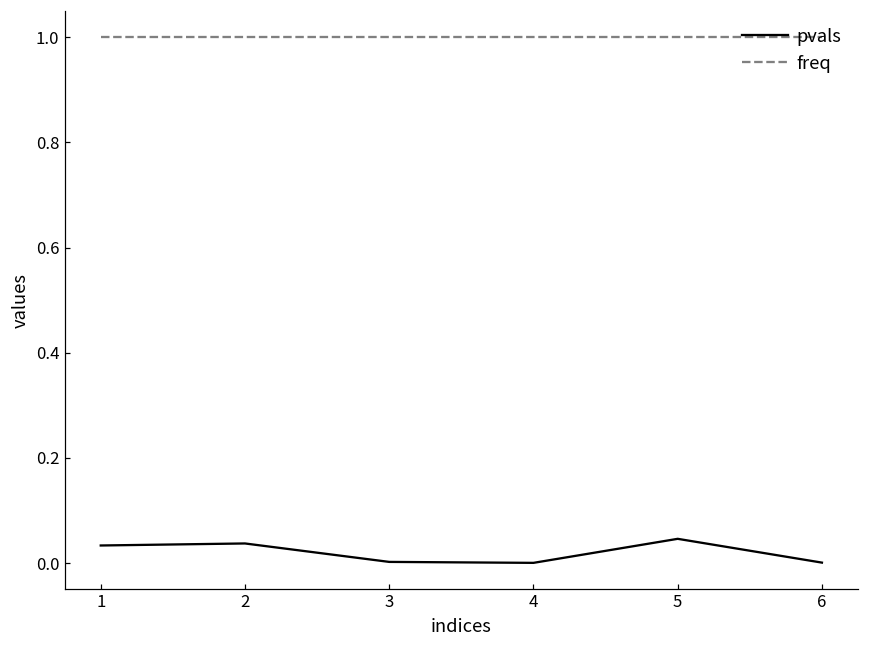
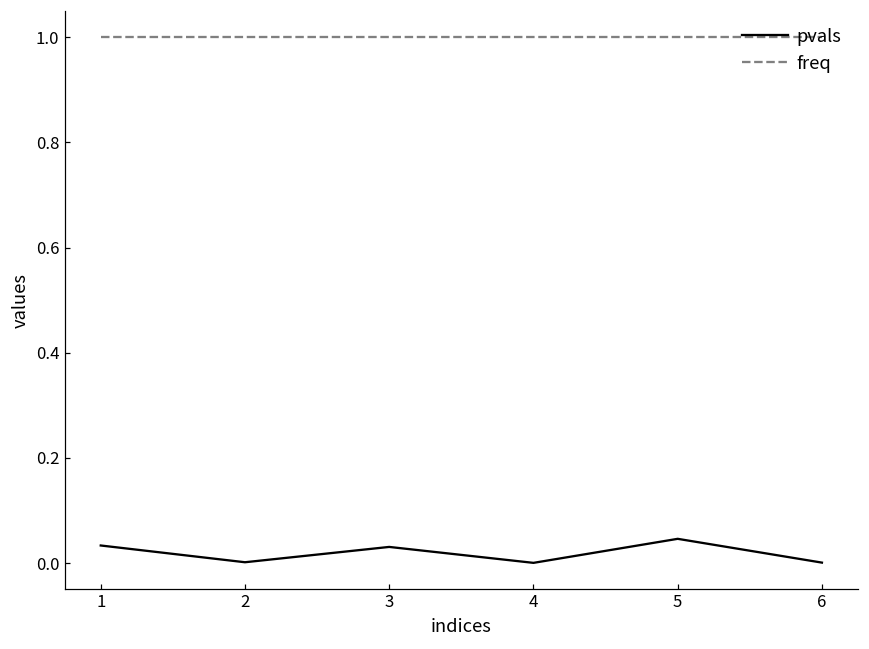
pvals, 2: 0.04 -> 0.00
pvals, 3: 0.00 -> 0.03
